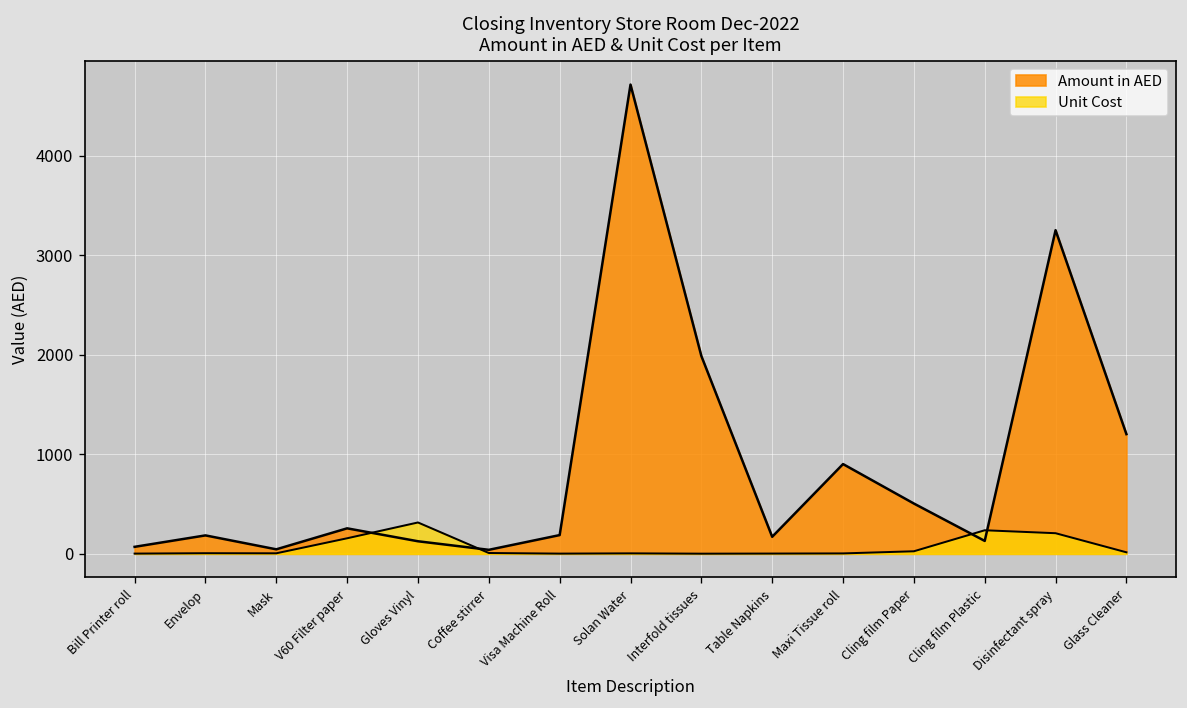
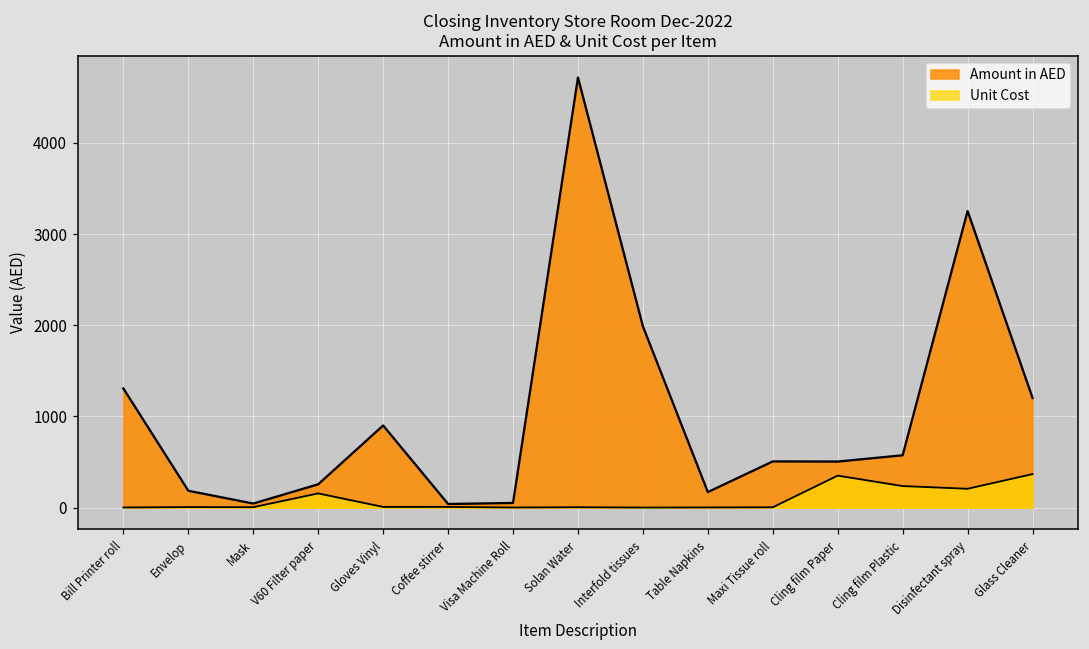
Amount in AED, Bill Printer roll: 100 -> 1300
Amount in AED, Gloves Vinyl: 100 -> 900
Unit Cost, Gloves Vinyl: 300 -> 0
Amount in AED, Visa Machine Roll: 200 -> 100
Amount in AED, Maxi Tissue roll: 900 -> 500
Unit Cost, Cling film Paper: 0 -> 400
Amount in AED, Cling film Plastic: 100 -> 600
Unit Cost, Glass Cleaner: 0 -> 400
